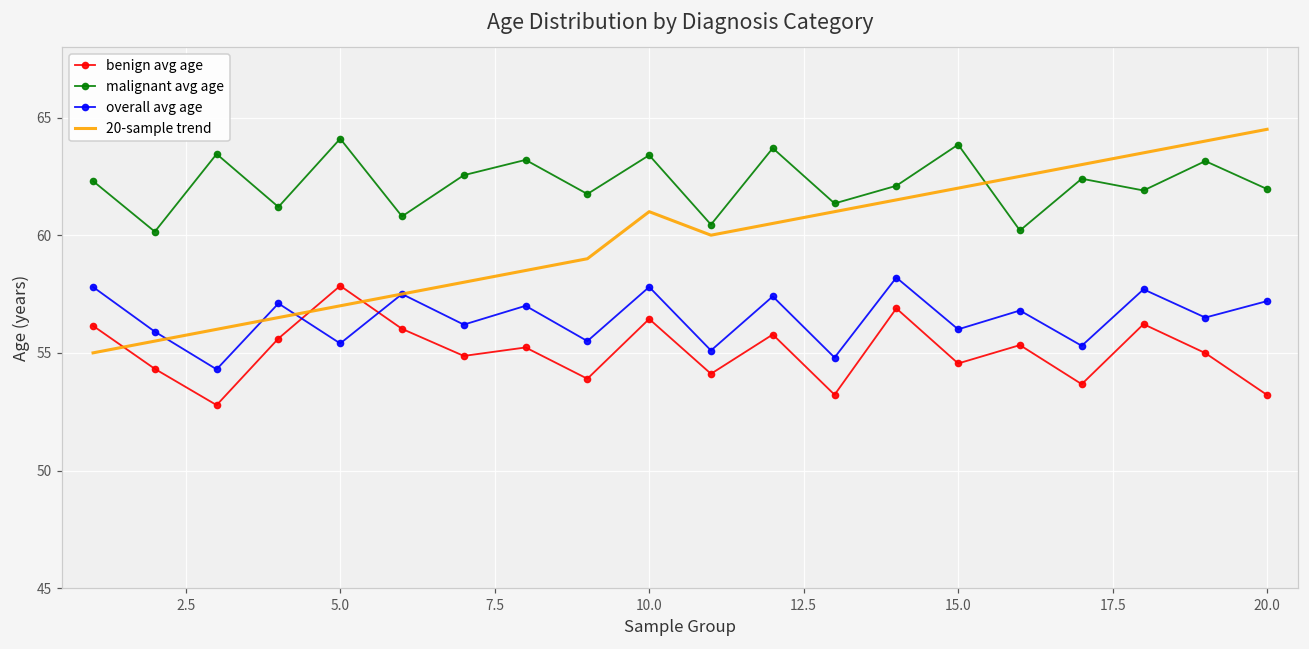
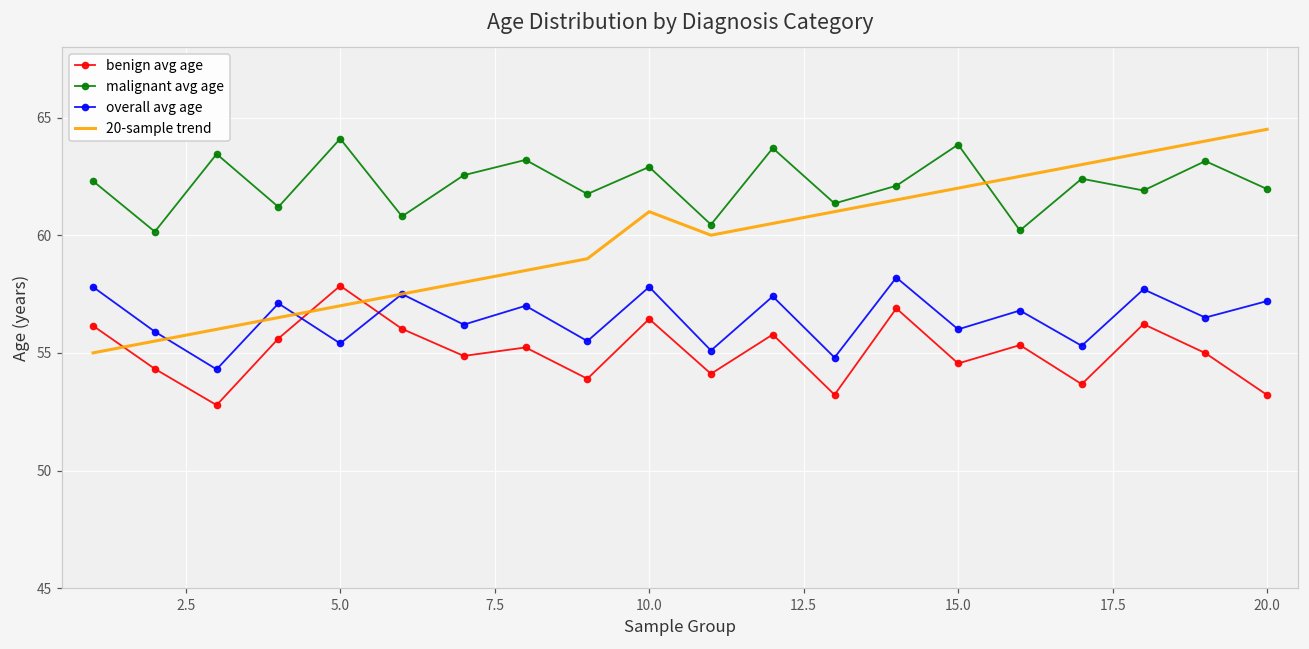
malignant avg age, 10.0: 63.4 -> 62.9
